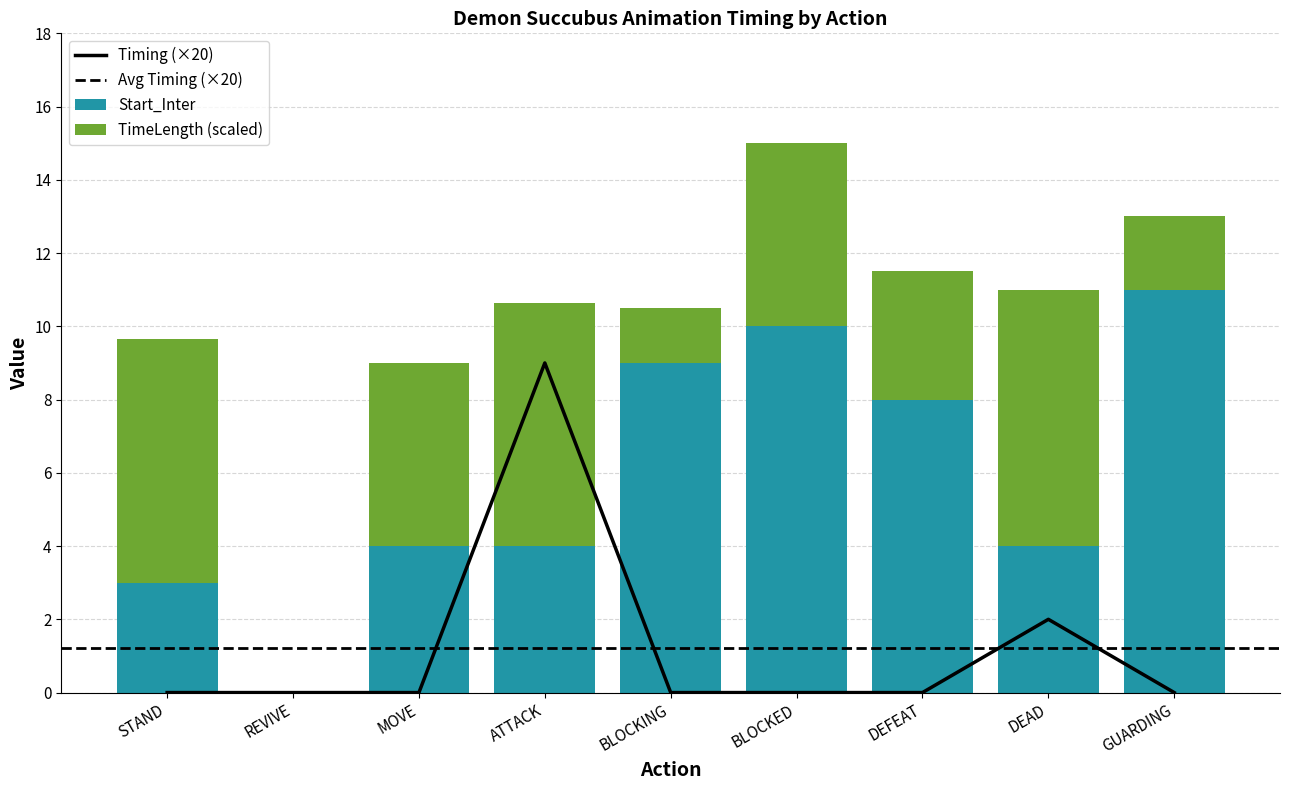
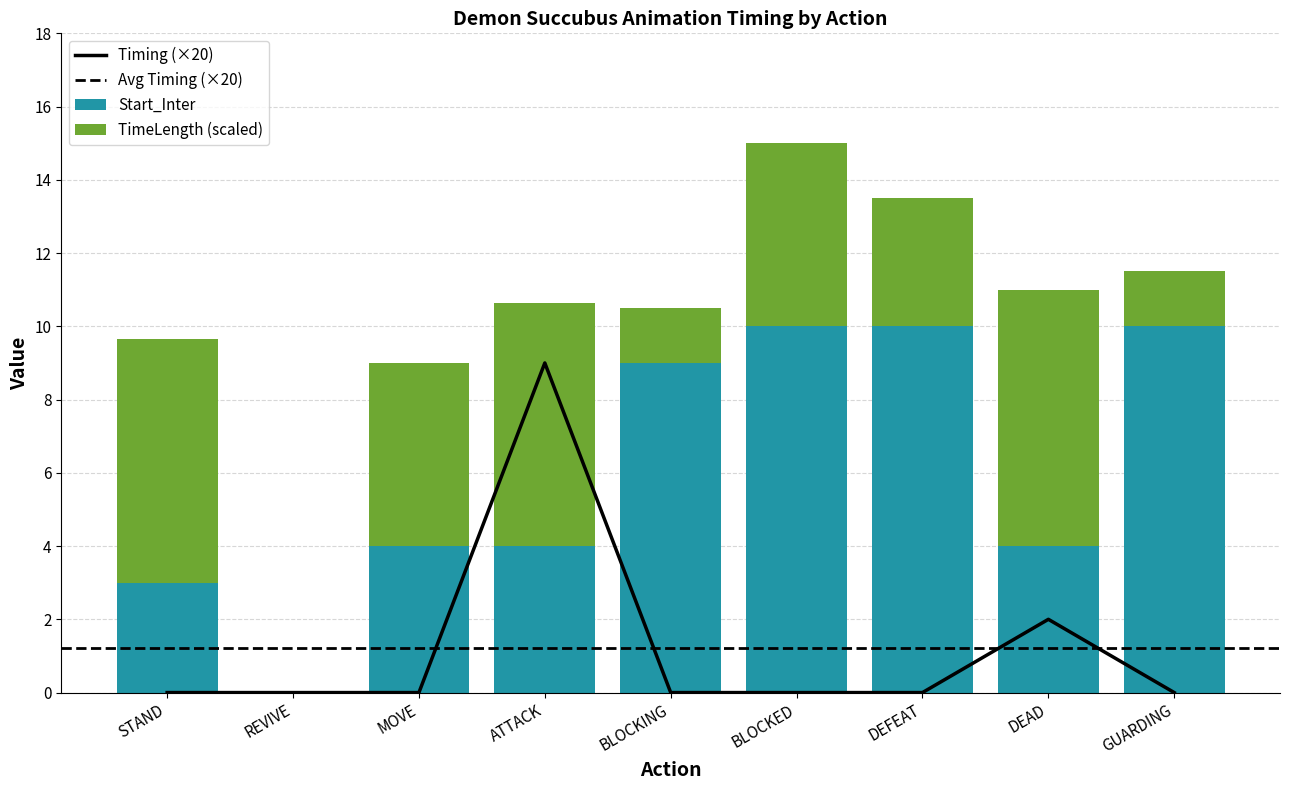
Start_Inter, DEFEAT: 8 -> 10
Start_Inter, GUARDING: 11 -> 10
TimeLength (scaled), GUARDING: 2.0 -> 1.5
